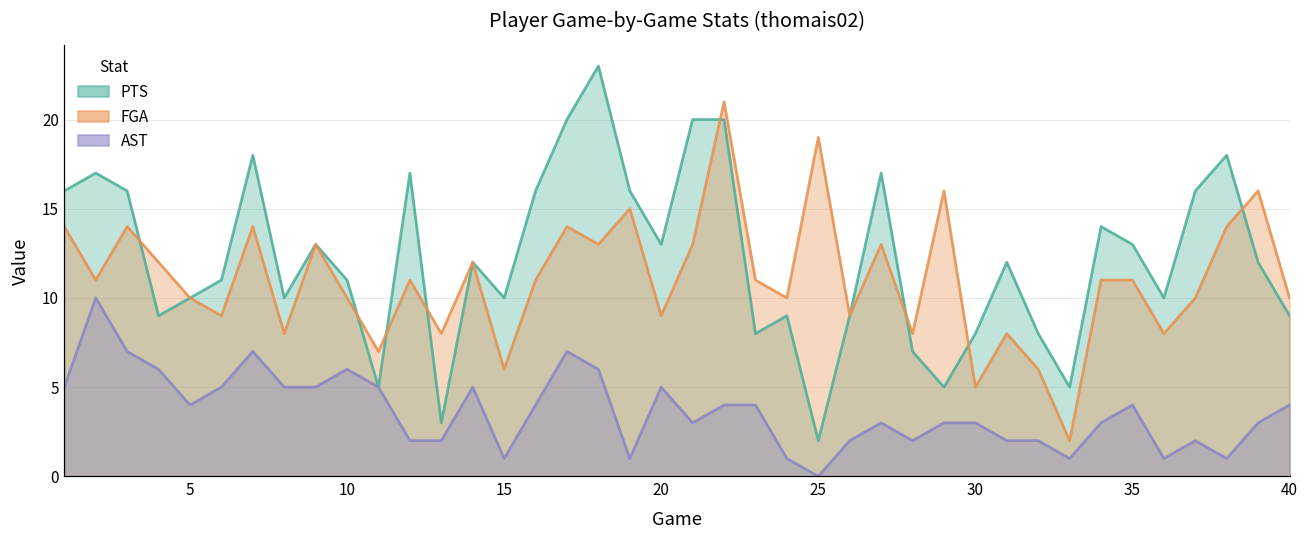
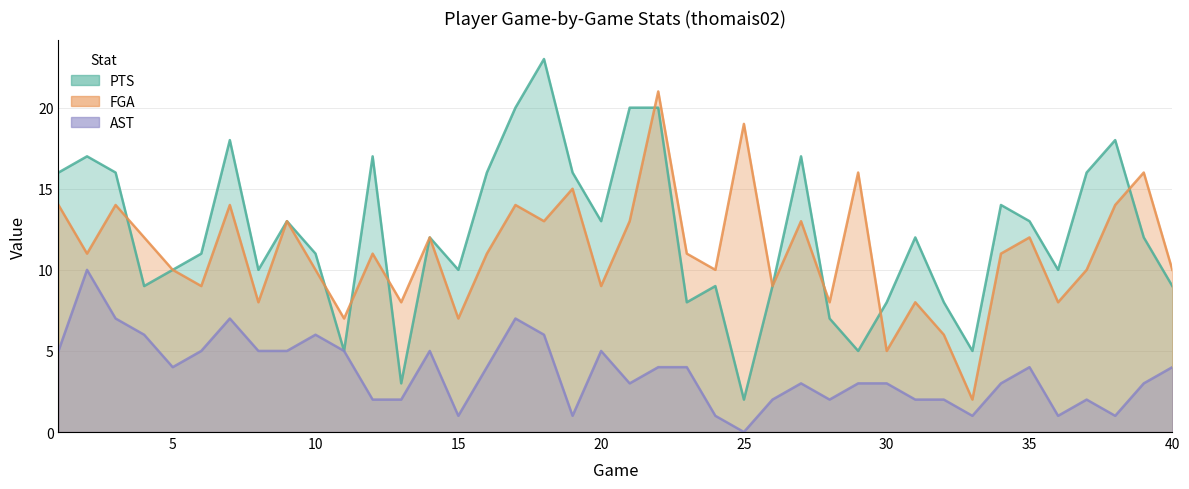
FGA, 15: 6 -> 7
FGA, 35: 11 -> 12
